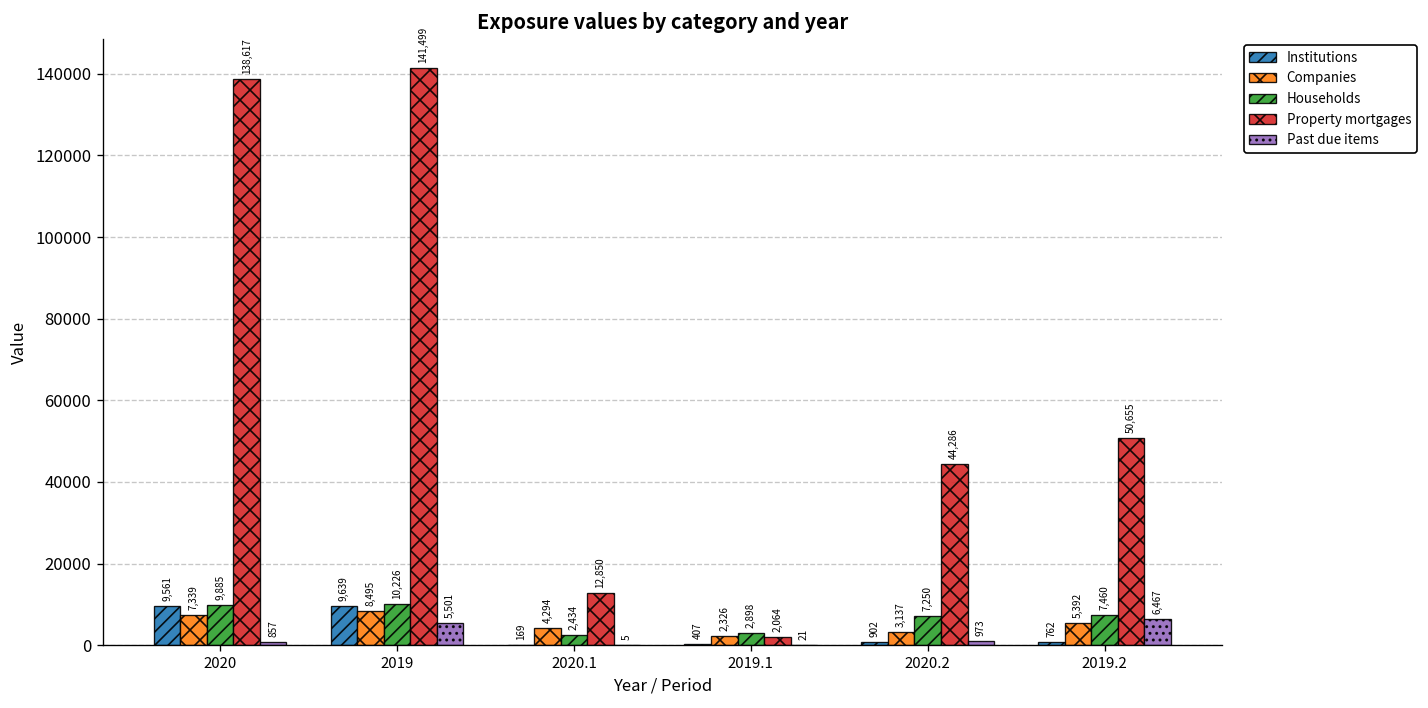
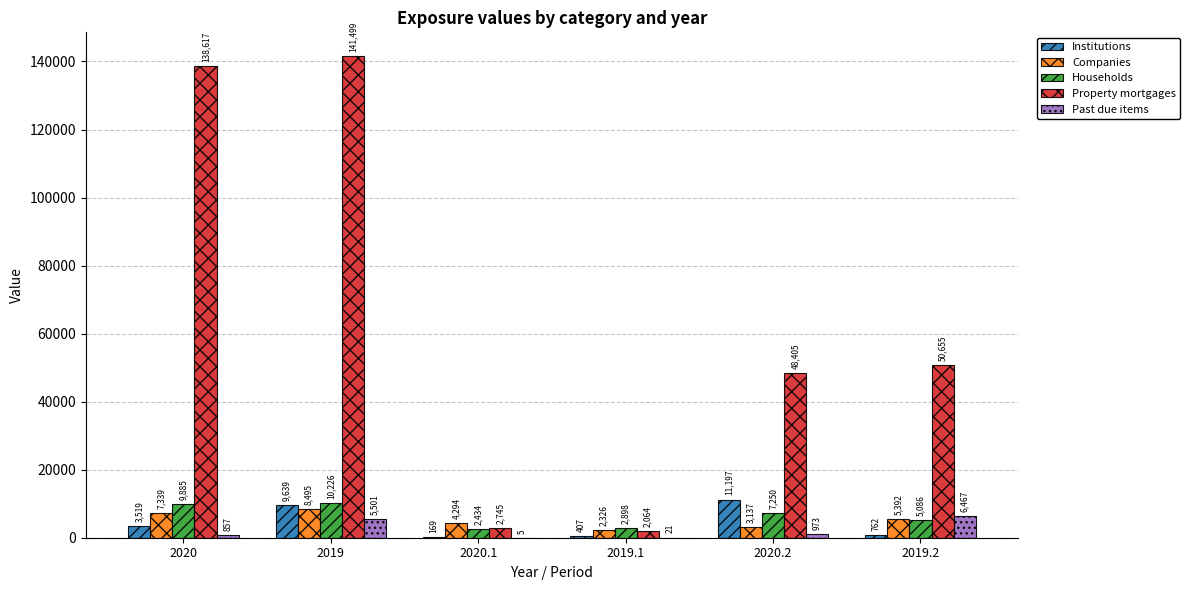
Institutions, 2020: 9,561 -> 3,519
Property mortgages, 2020.1: 12,850 -> 2,745
Institutions, 2020.2: 902 -> 11,197
Property mortgages, 2020.2: 44,286 -> 48,405
Households, 2019.2: 7,460 -> 5,086
